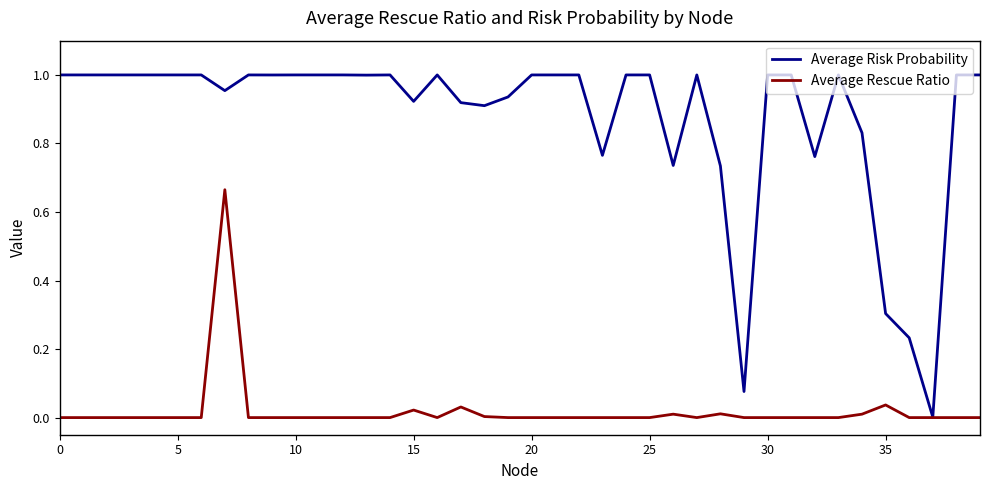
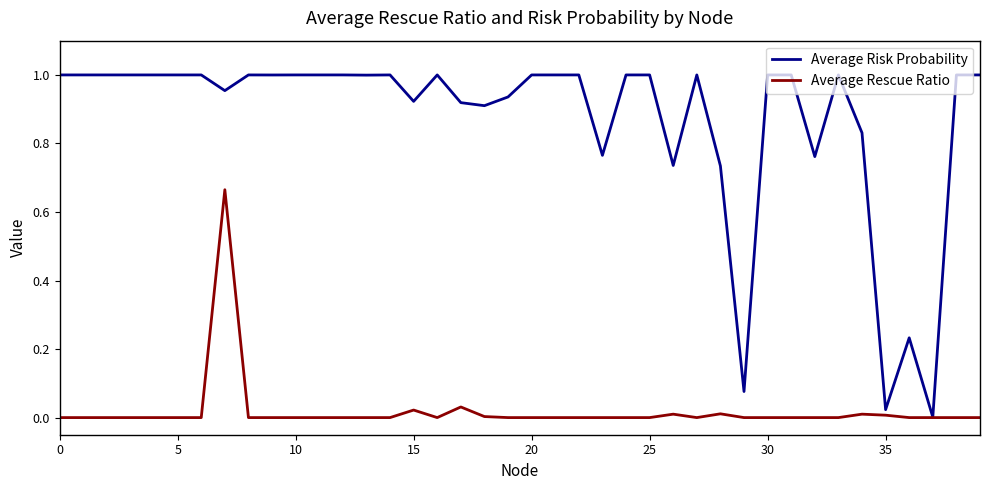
Average Risk Probability, 35: 0.30 -> 0.02
Average Rescue Ratio, 35: 0.04 -> 0.01
